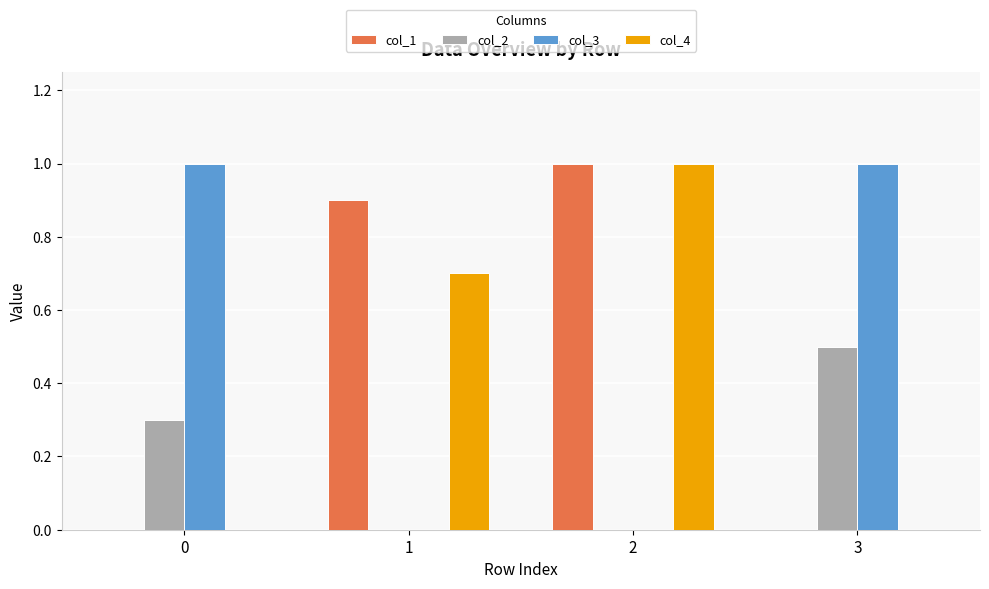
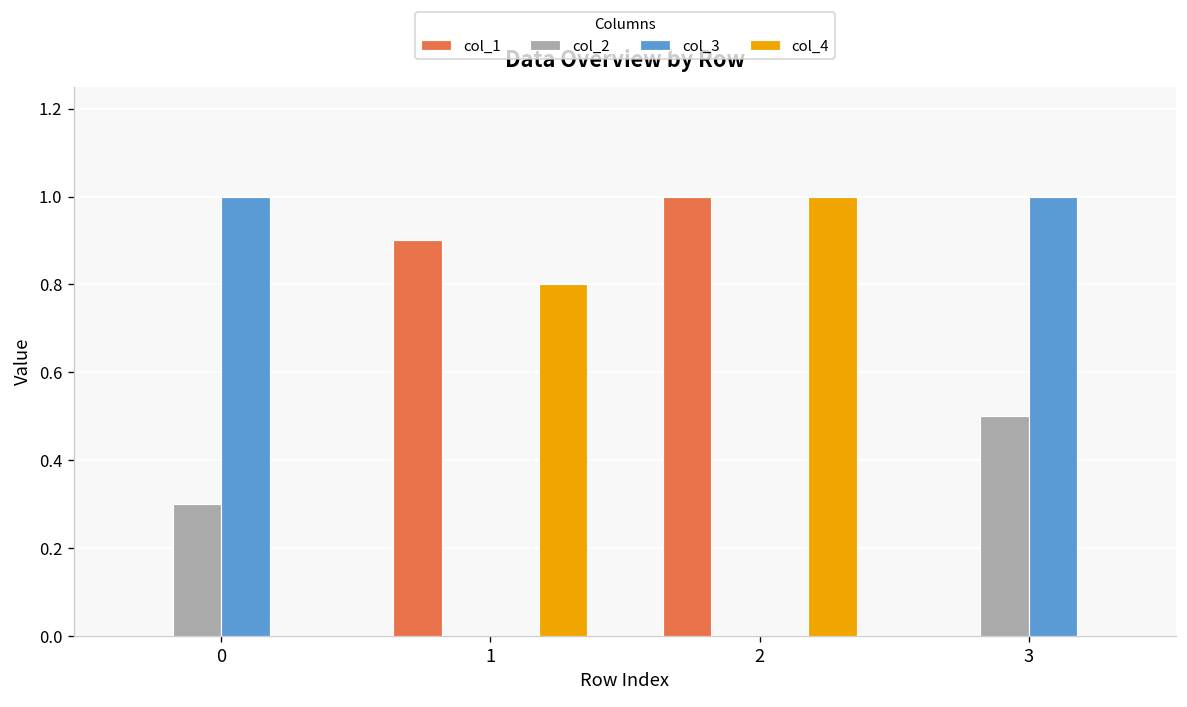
col_4, 1: 0.7 -> 0.8
